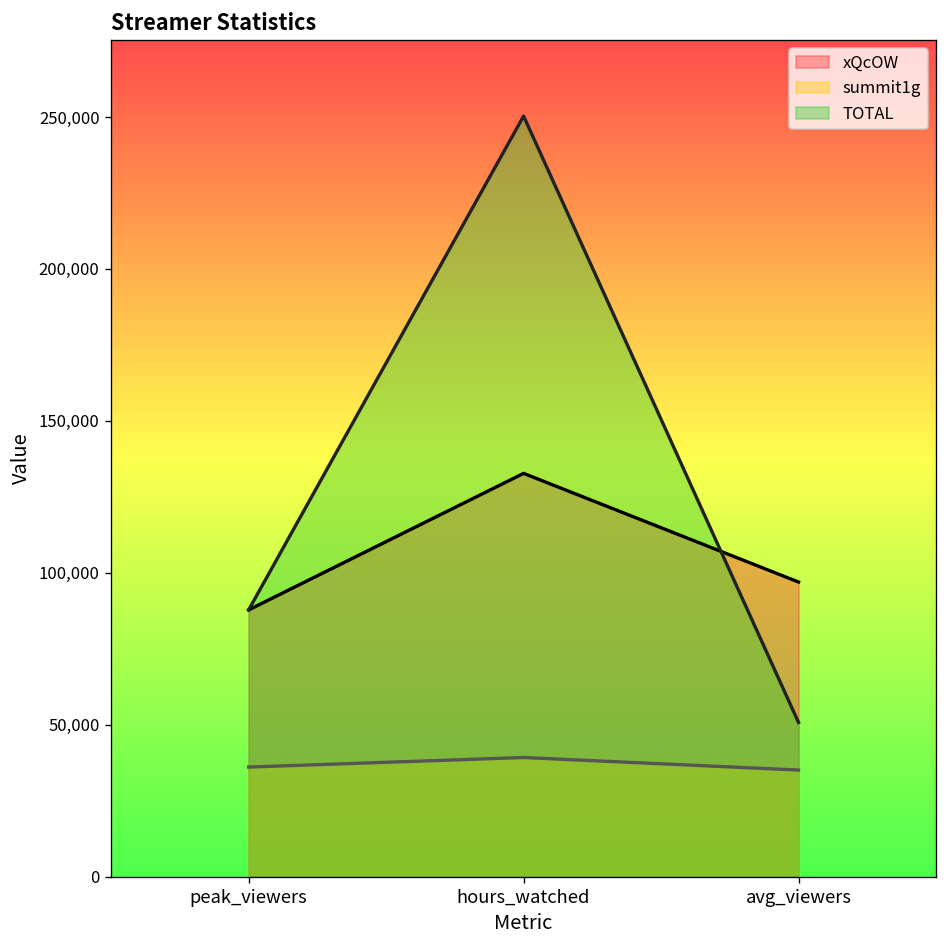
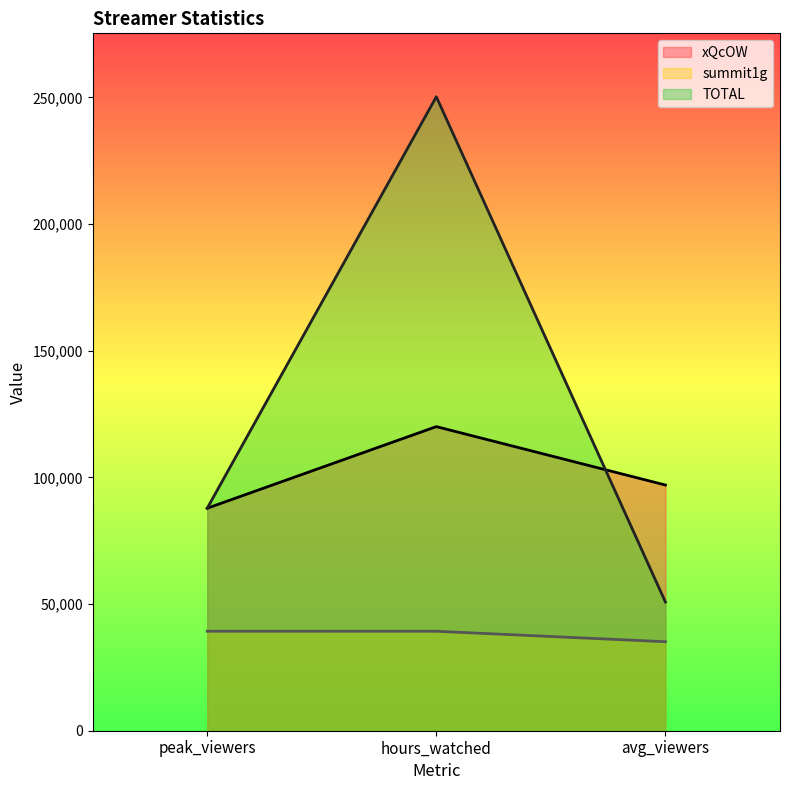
summit1g, peak_viewers: 36,000 -> 39,000
xQcOW, hours_watched: 133,000 -> 120,000
